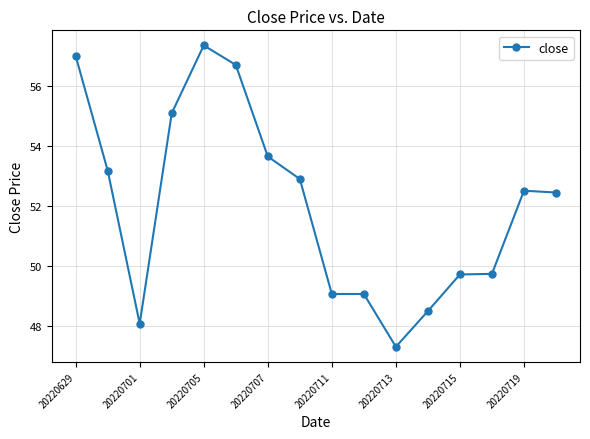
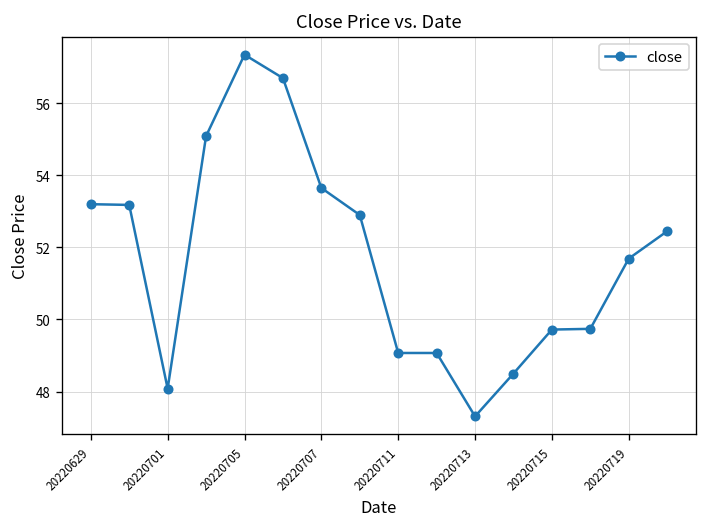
20220629: 57.0 -> 53.2
20220719: 52.5 -> 51.7
